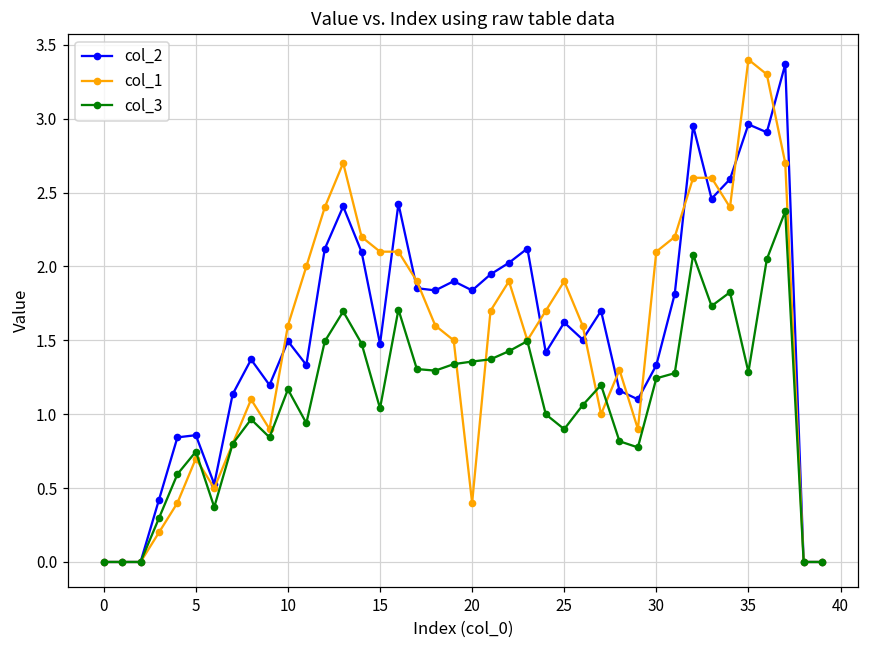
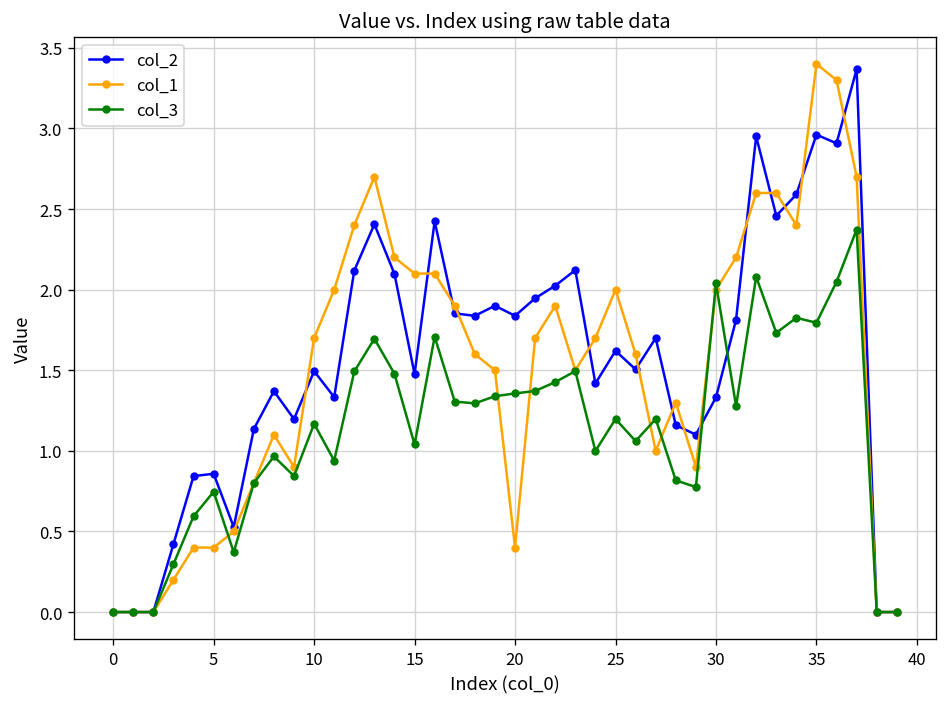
col_1, 5: 0.7 -> 0.4
col_1, 10: 1.6 -> 1.7
col_1, 25: 1.9 -> 2.0
col_3, 25: 0.90 -> 1.20
col_1, 30: 2.1 -> 2.0
col_3, 30: 1.24 -> 2.04
col_3, 35: 1.29 -> 1.79
